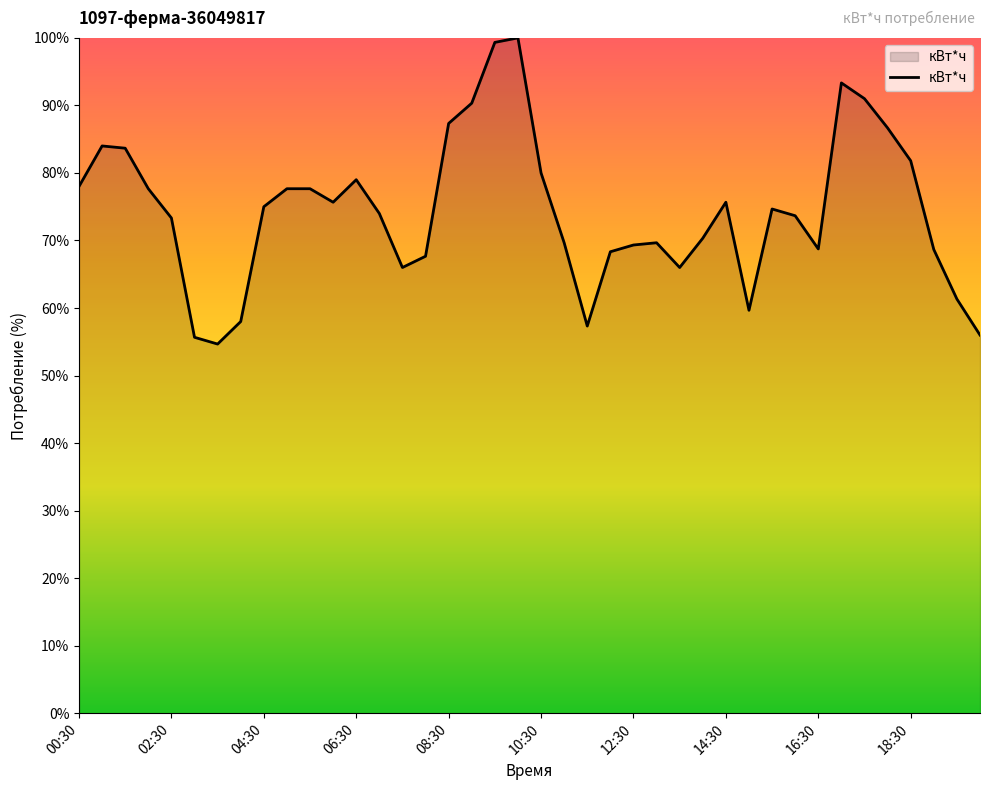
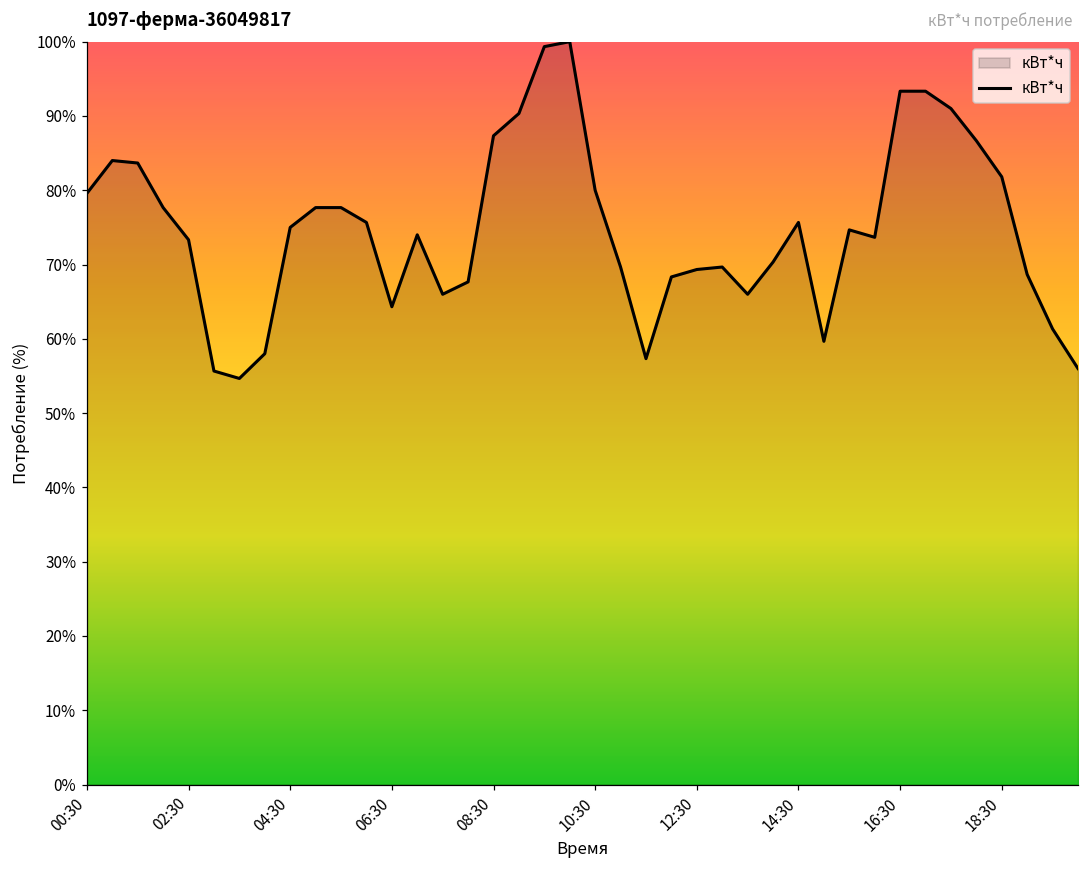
00:30: 78% -> 80%
06:30: 79% -> 64%
16:30: 69% -> 93%
